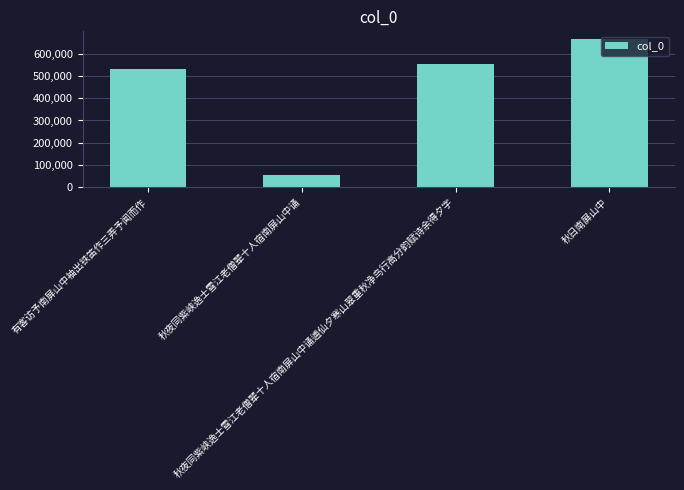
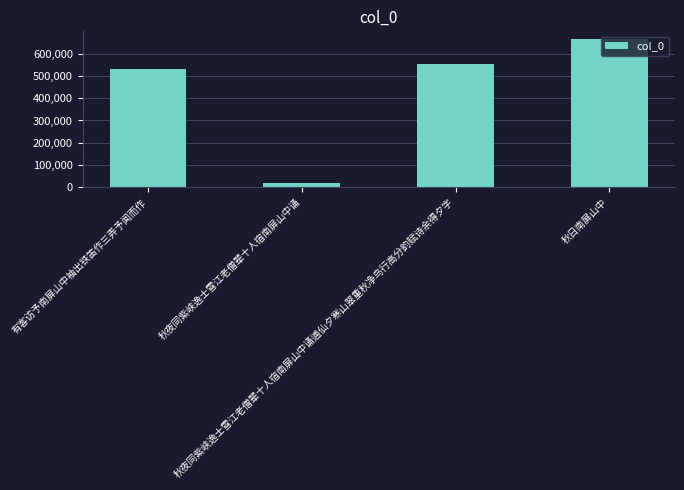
秋夜同紫峡逸士雪江老僧辈十人宿南屏山中诵: 60,000 -> 20,000
